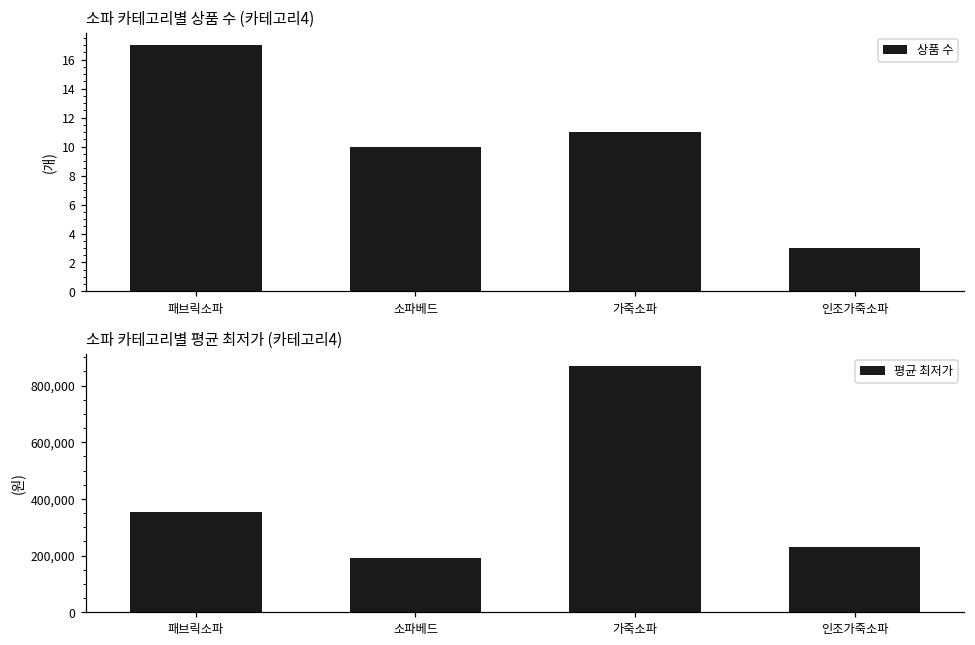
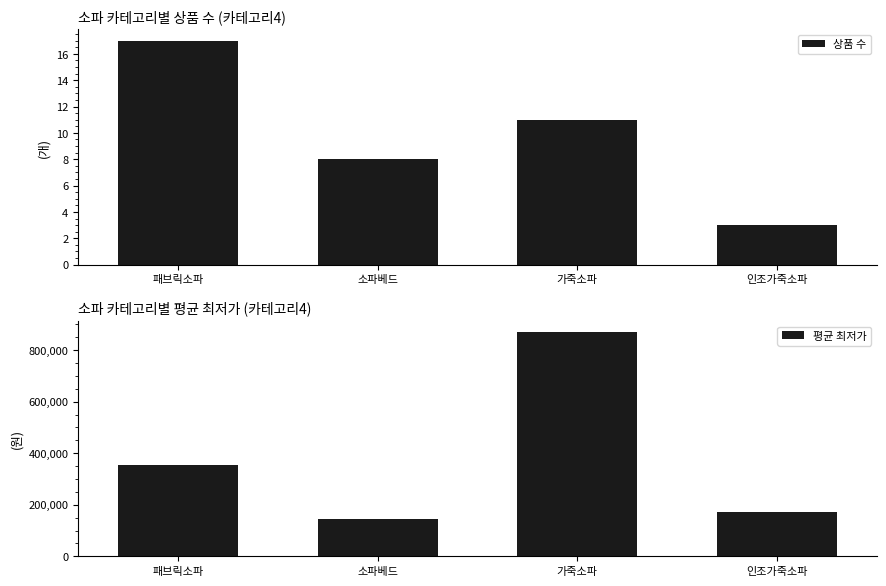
소파 카테고리별 상품 수 (카테고리4), 소파베드: 10 -> 8
소파 카테고리별 평균 최저가 (카테고리4), 소파베드: 190,000 -> 150,000
소파 카테고리별 평균 최저가 (카테고리4), 인조가죽소파: 230,000 -> 170,000
